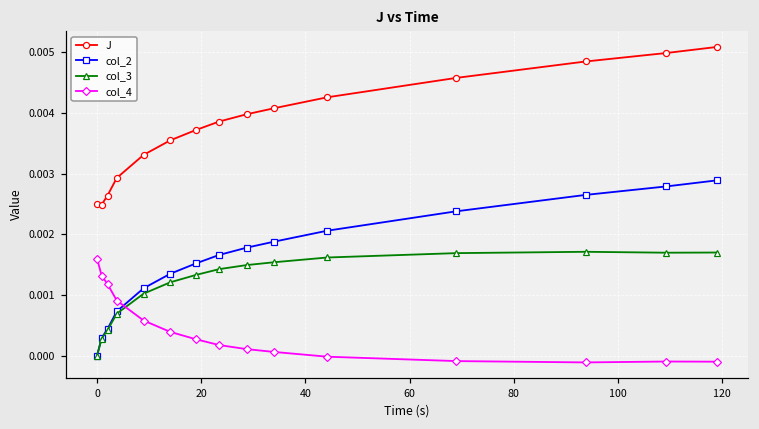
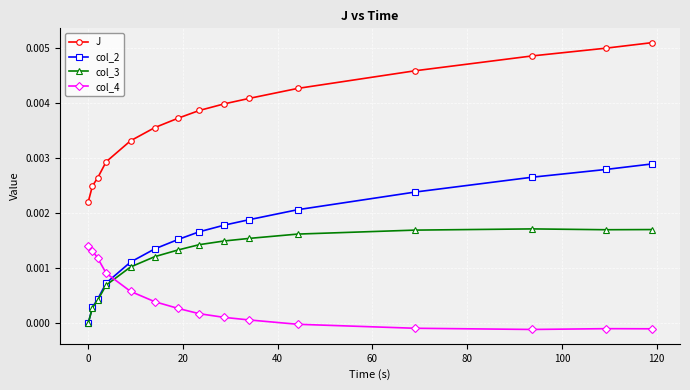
J, 0: 0.0025 -> 0.0022
col_4, 0: 0.0016 -> 0.0014
